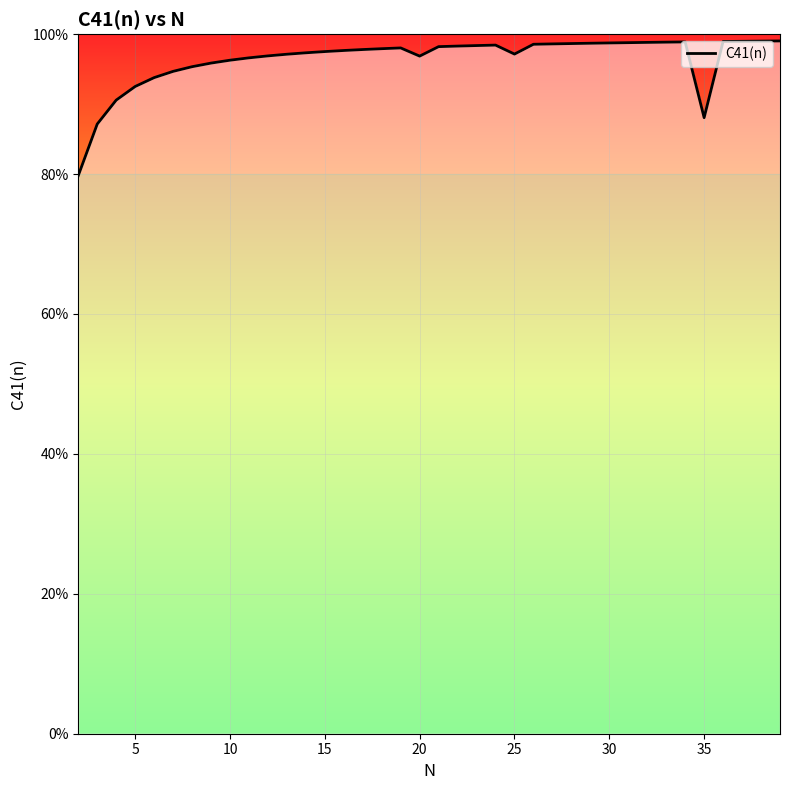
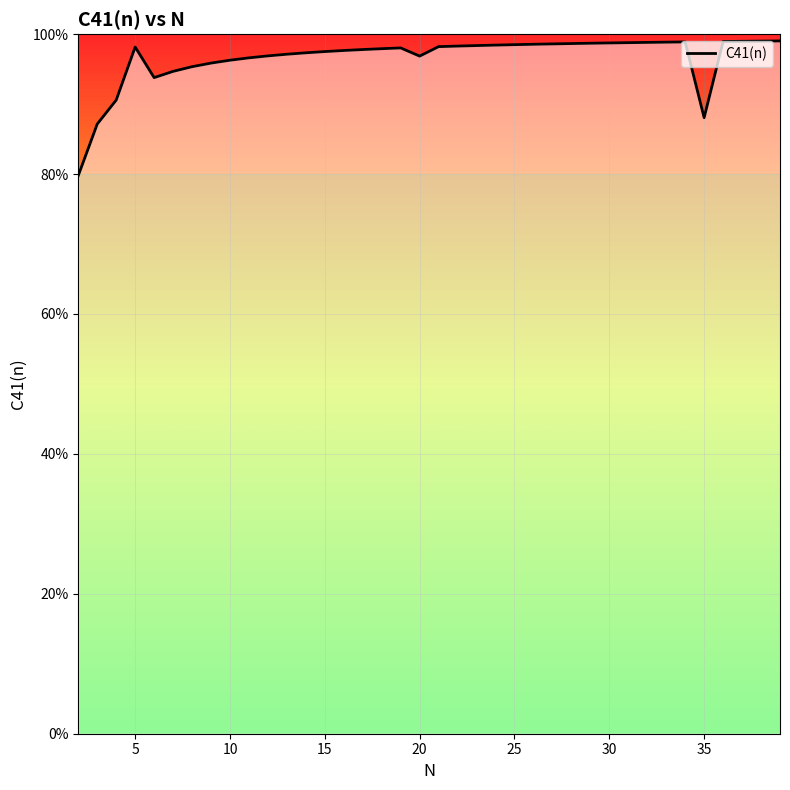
5: 93% -> 98%
25: 97% -> 99%
